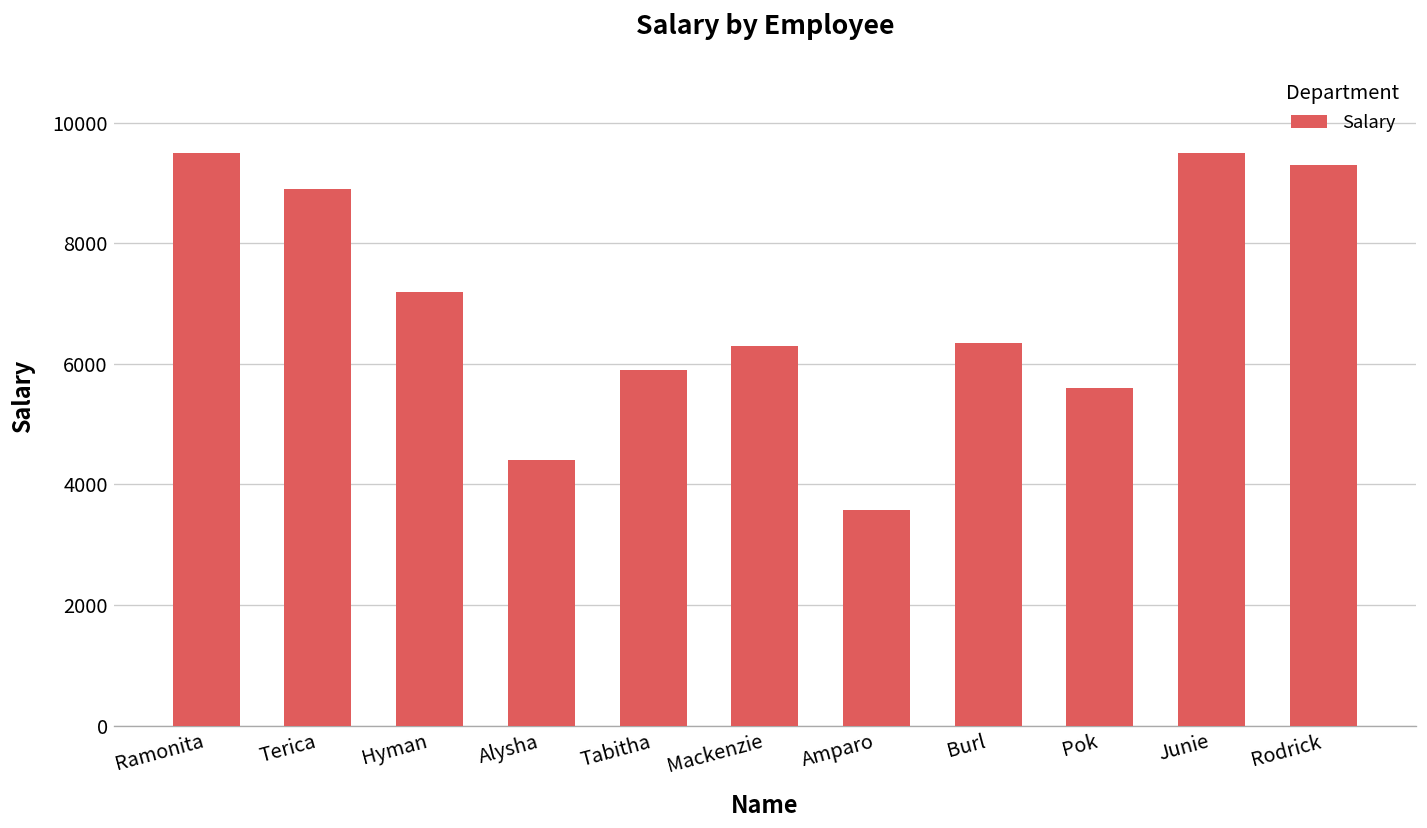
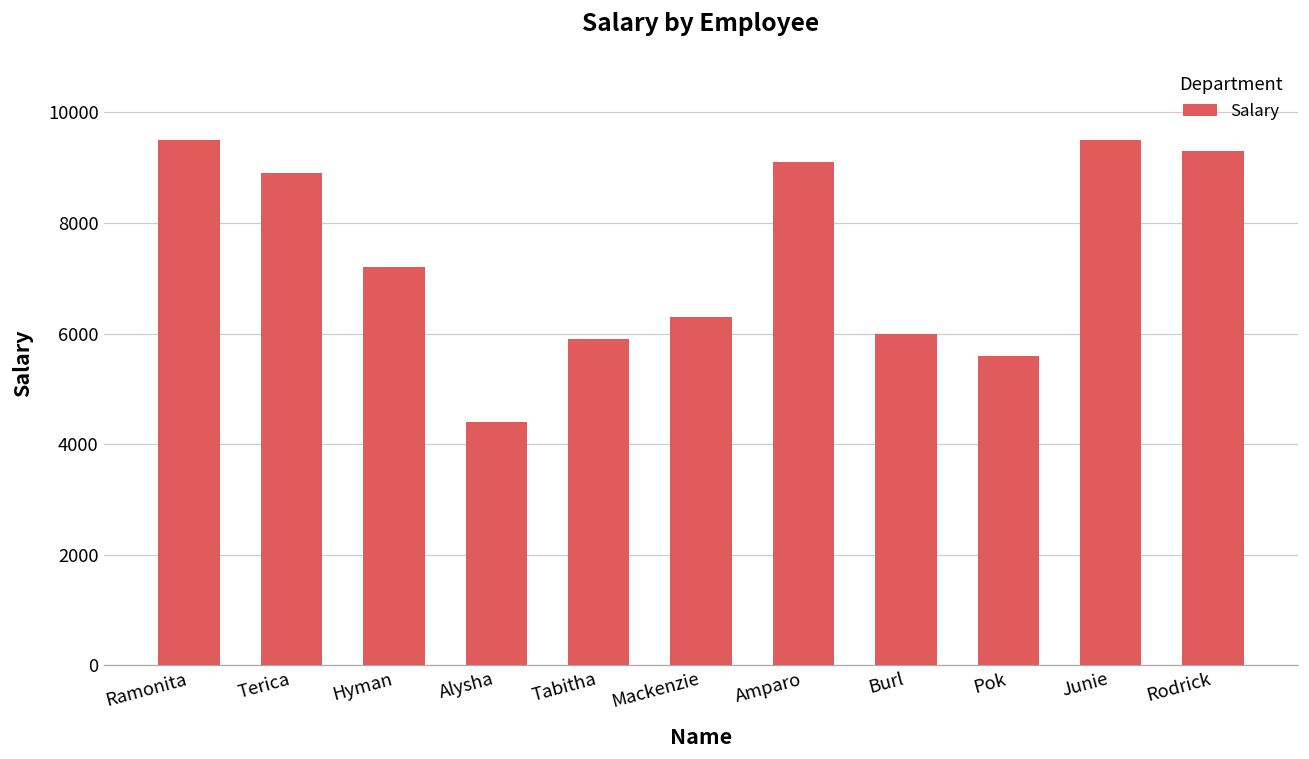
Amparo: 3600 -> 9100
Burl: 6400 -> 6000
